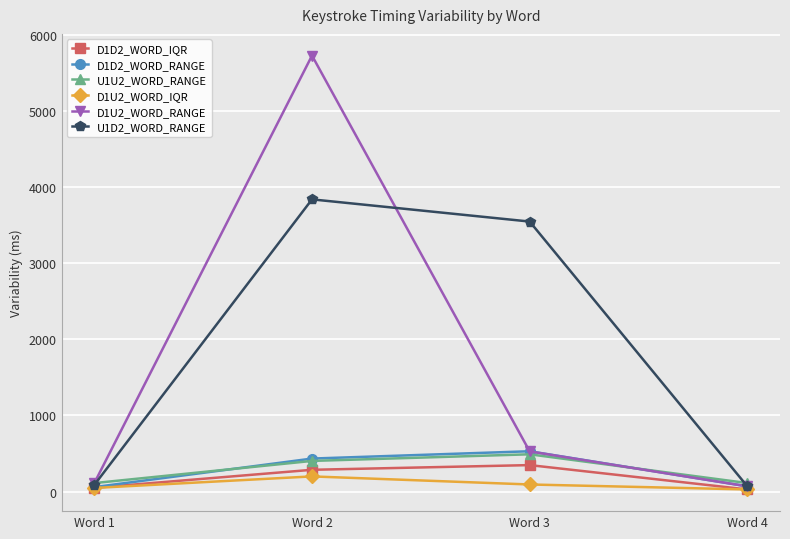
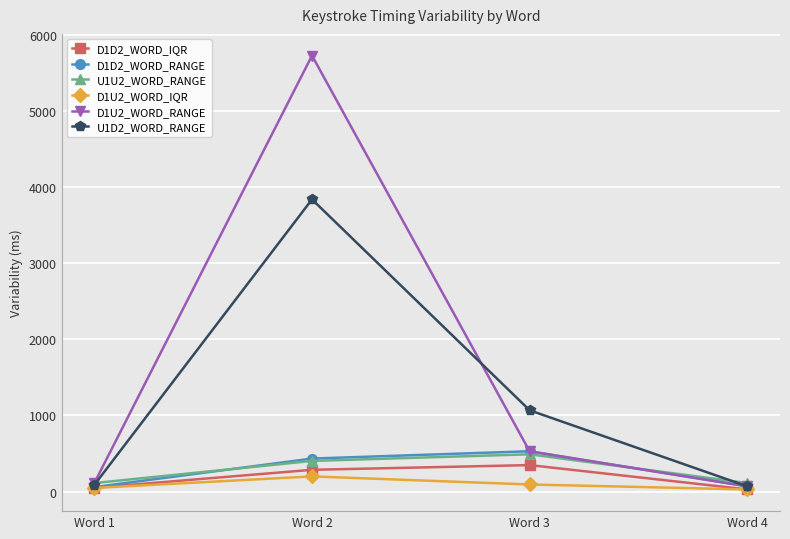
U1D2_WORD_RANGE, Word 3: 3500 -> 1100
